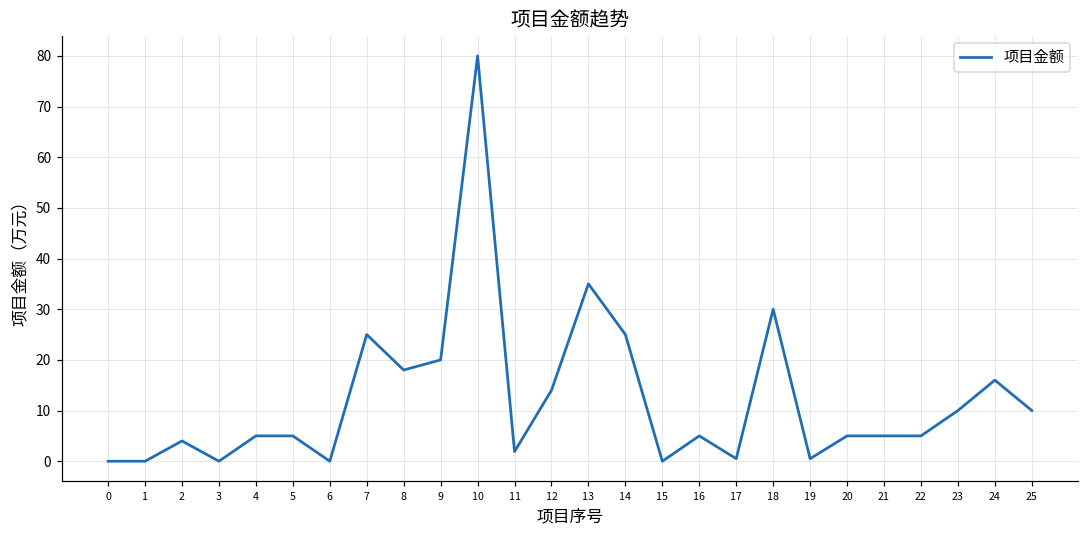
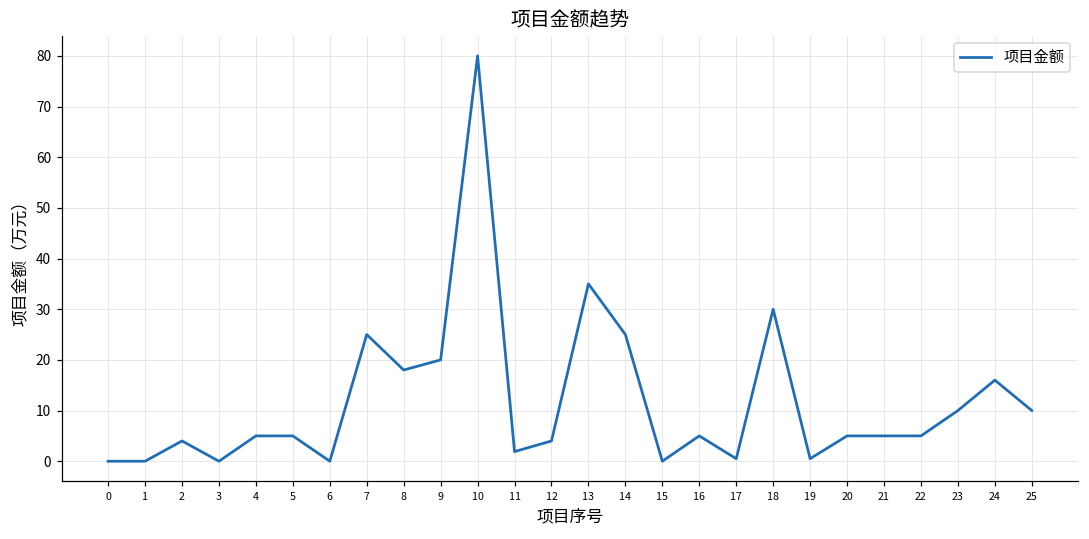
12: 14 -> 4
